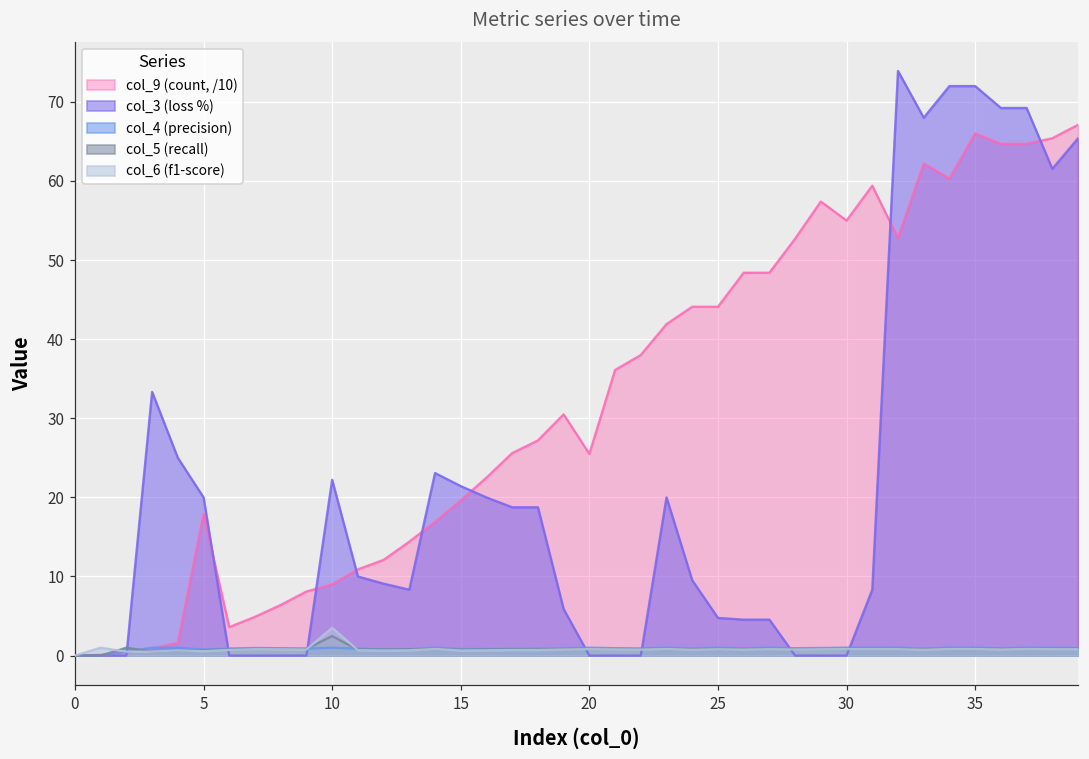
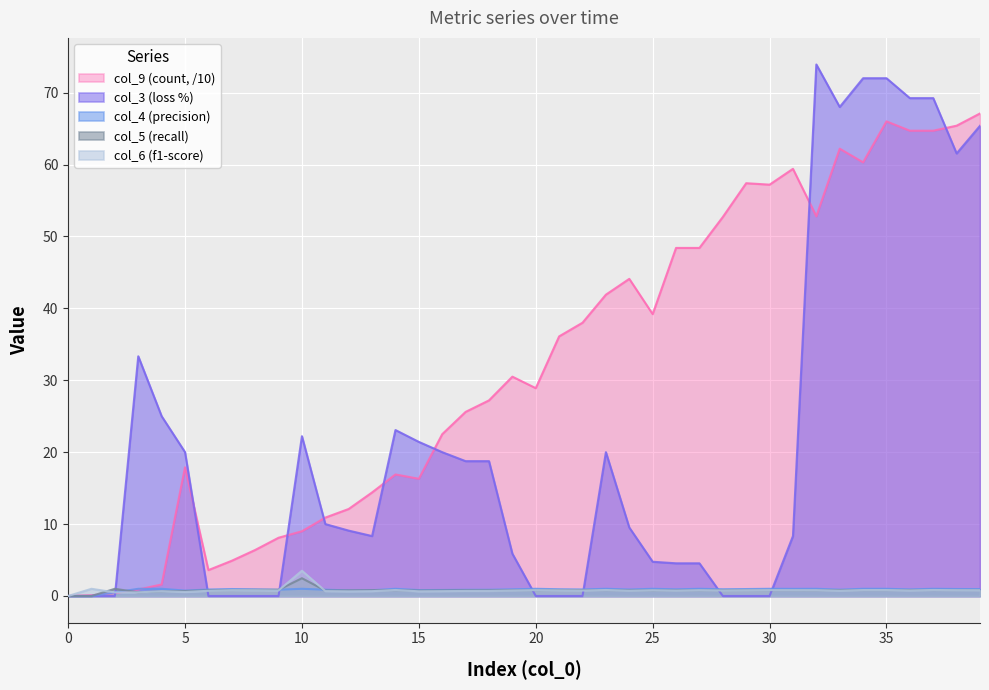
col_9 (count, /10), 15: 20 -> 16
col_9 (count, /10), 20: 26 -> 29
col_9 (count, /10), 25: 44 -> 39
col_9 (count, /10), 30: 55 -> 57
